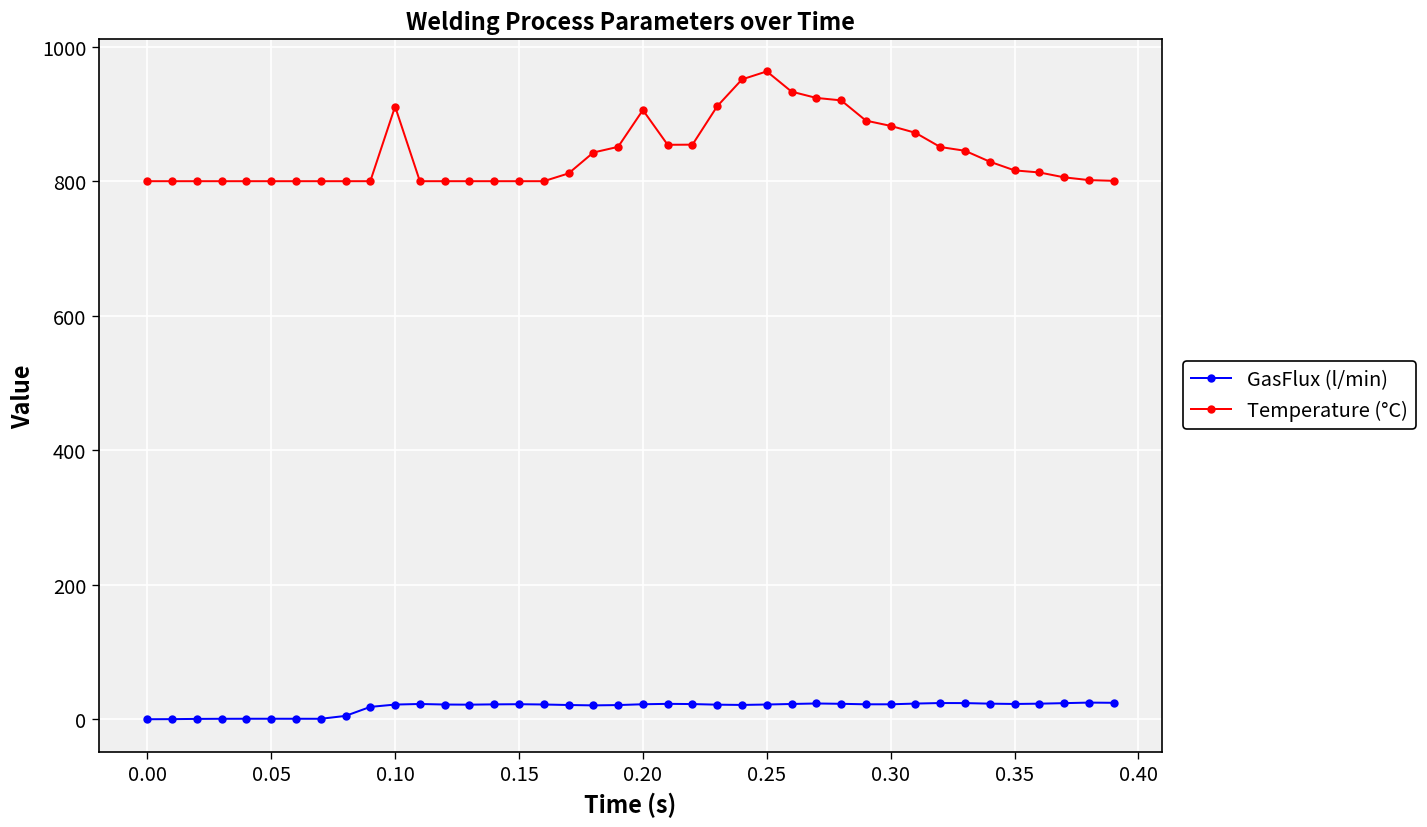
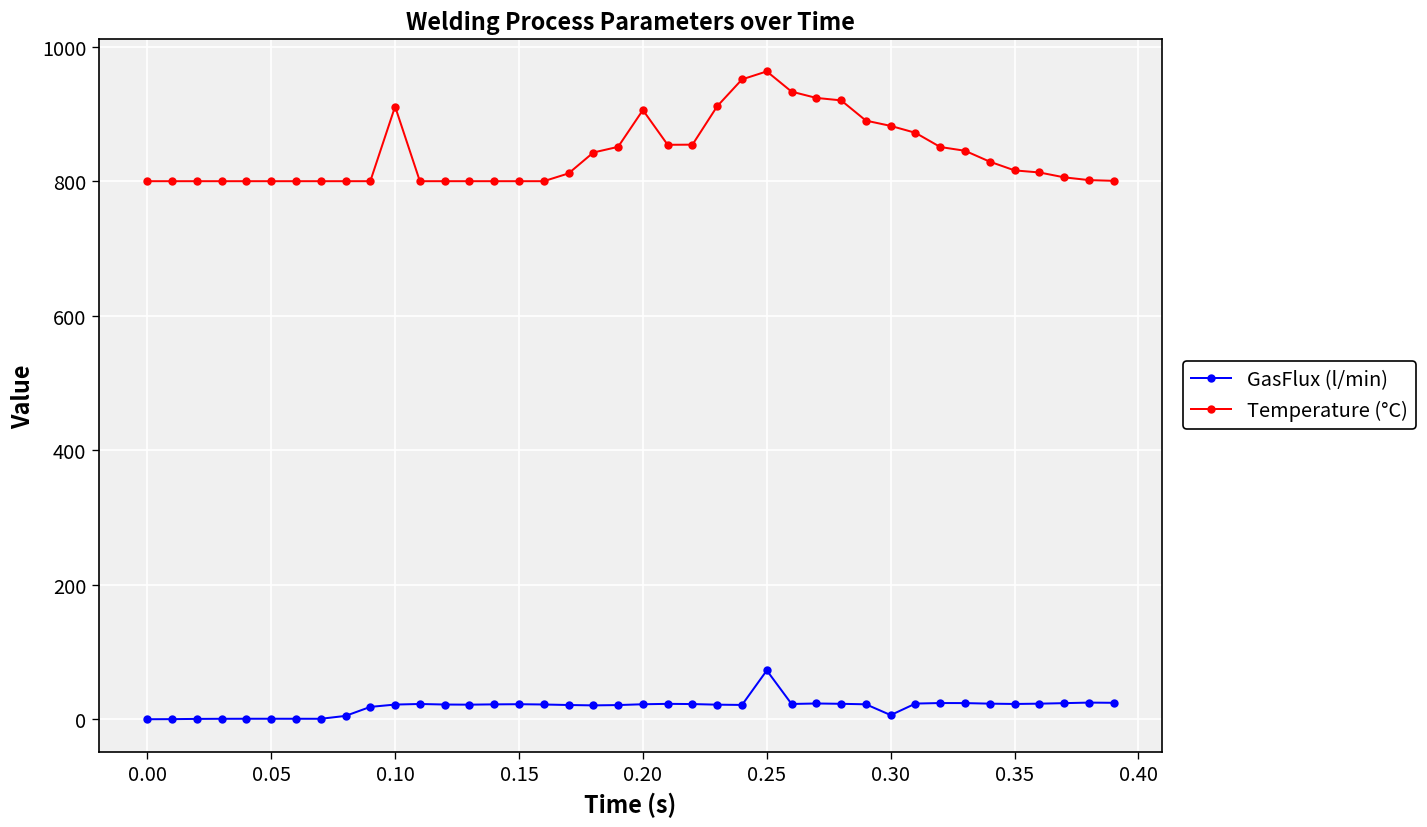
GasFlux (l/min), 0.25: 20 -> 70
GasFlux (l/min), 0.30: 20 -> 10
